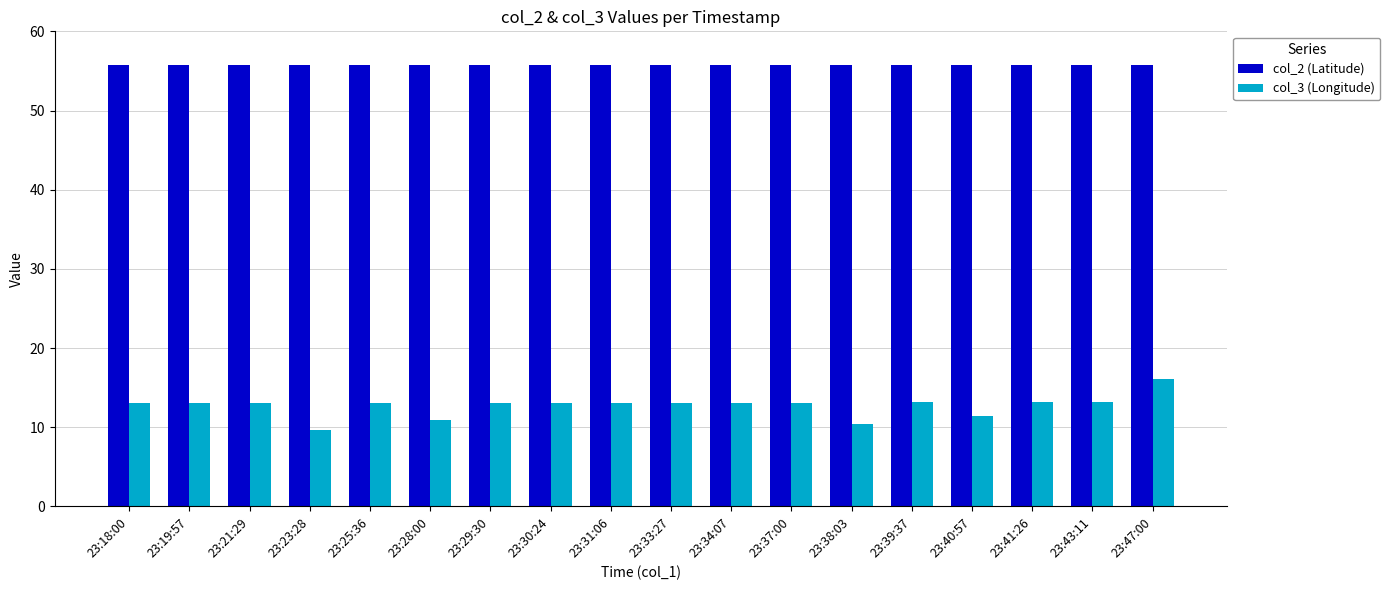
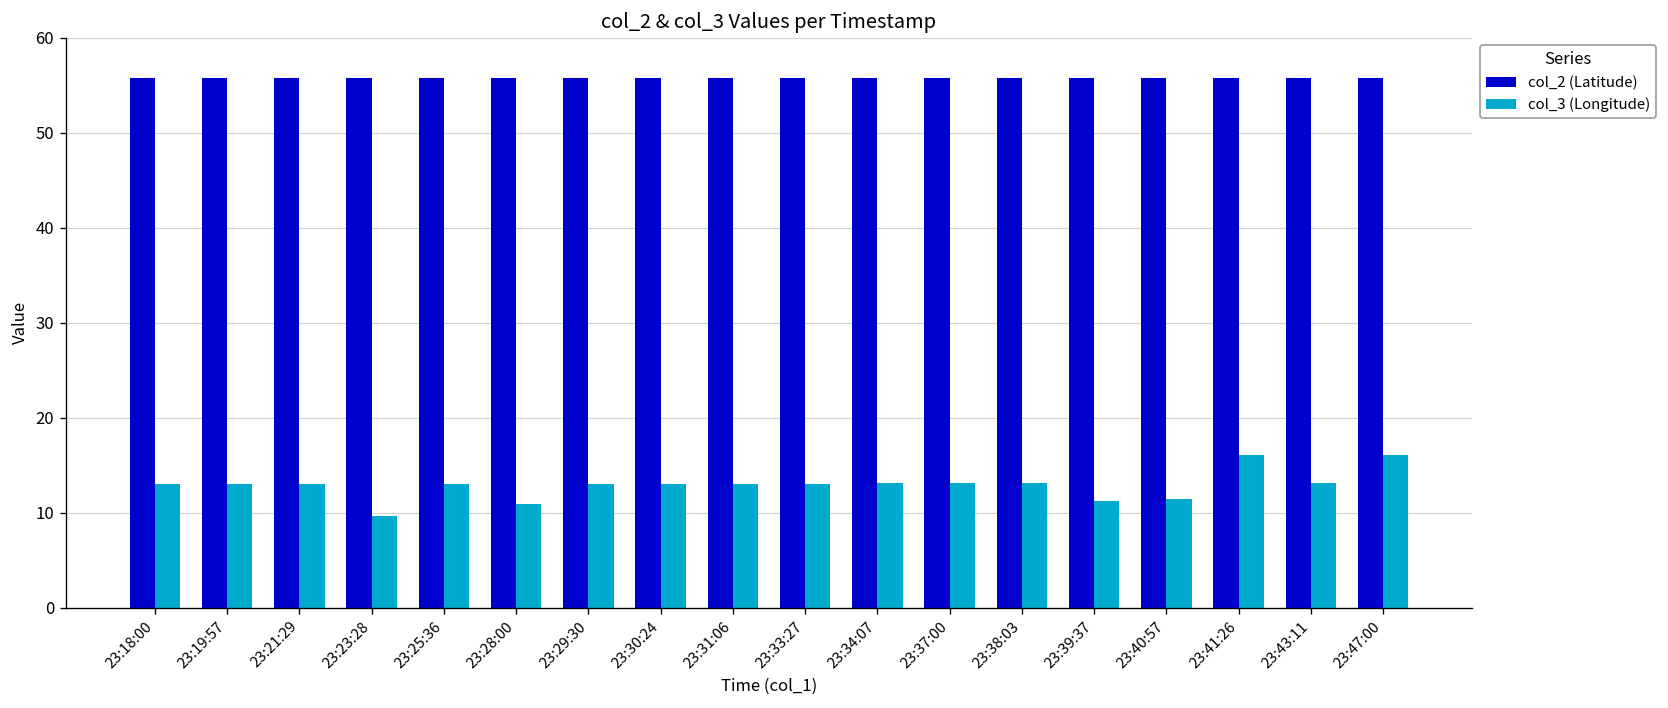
col_3 (Longitude), 23:38:03: 10 -> 13
col_3 (Longitude), 23:39:37: 13 -> 11
col_3 (Longitude), 23:41:26: 13 -> 16
